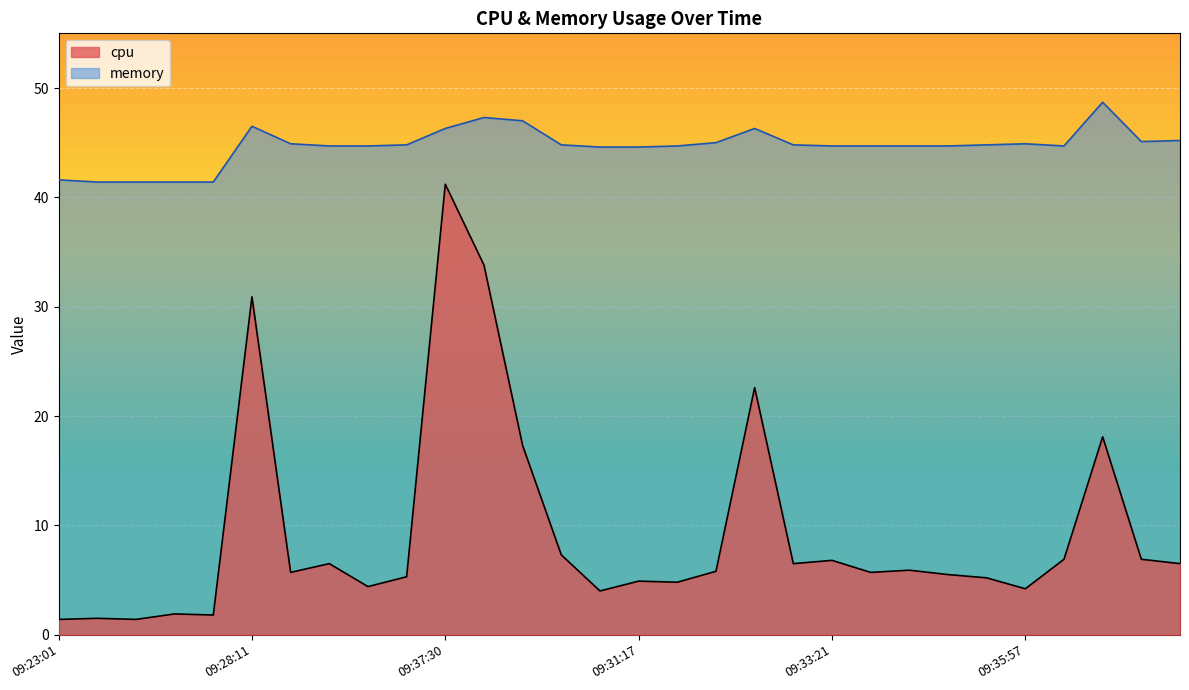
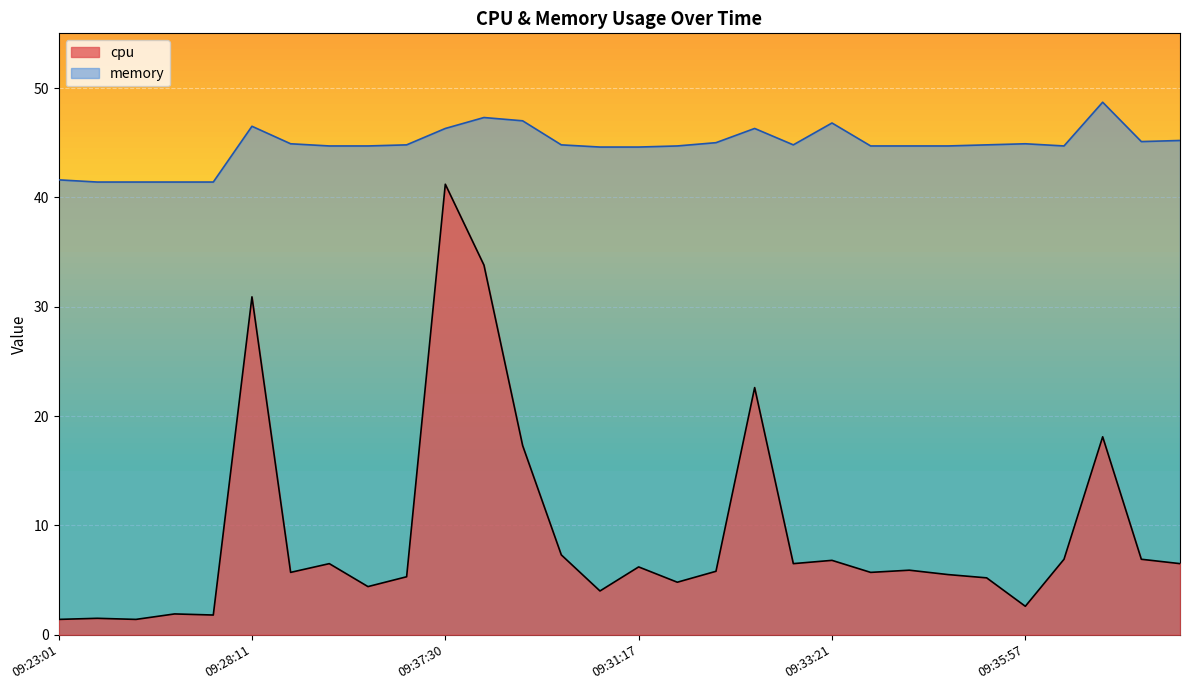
cpu, 09:31:17: 4.9 -> 6.2
memory, 09:33:21: 44.7 -> 46.8
cpu, 09:35:57: 4.2 -> 2.6
